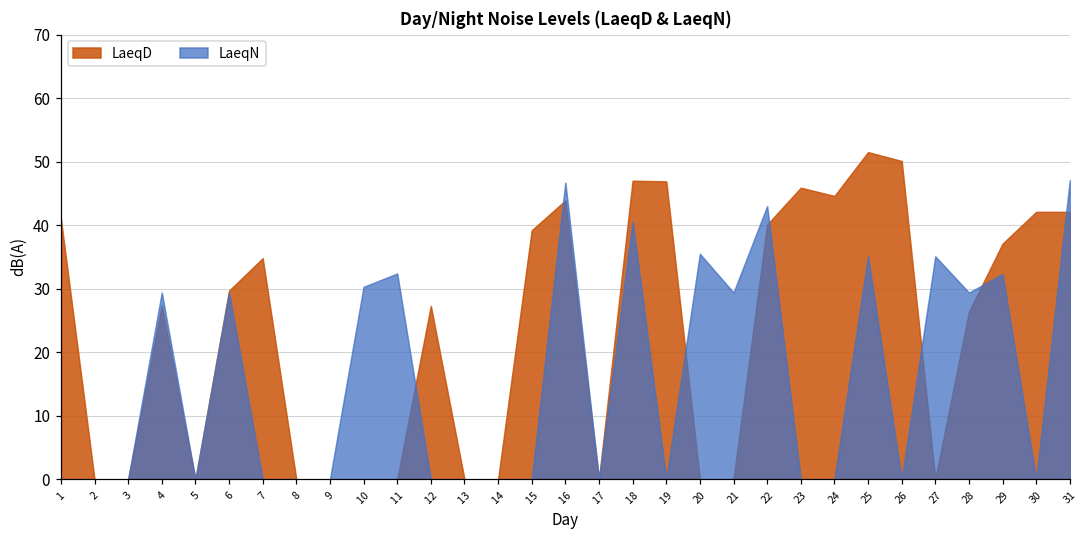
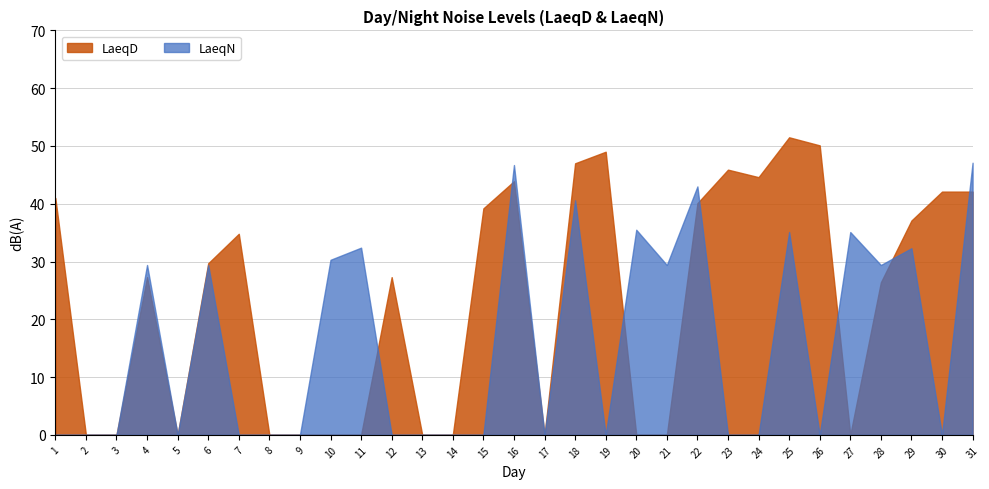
LaeqD, 19: 47 -> 49
